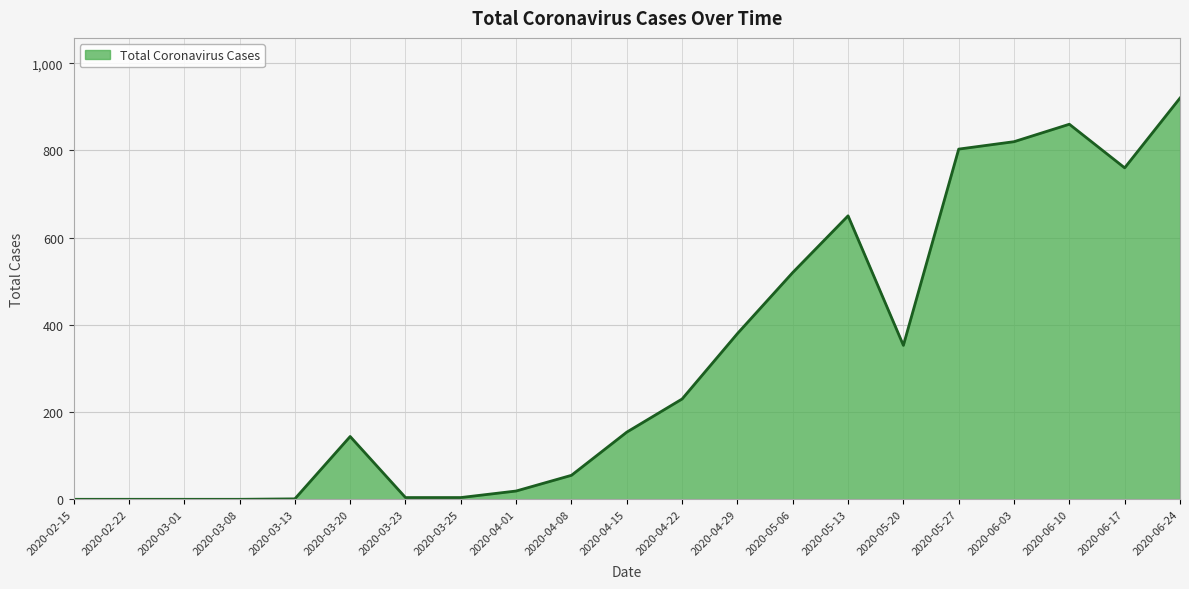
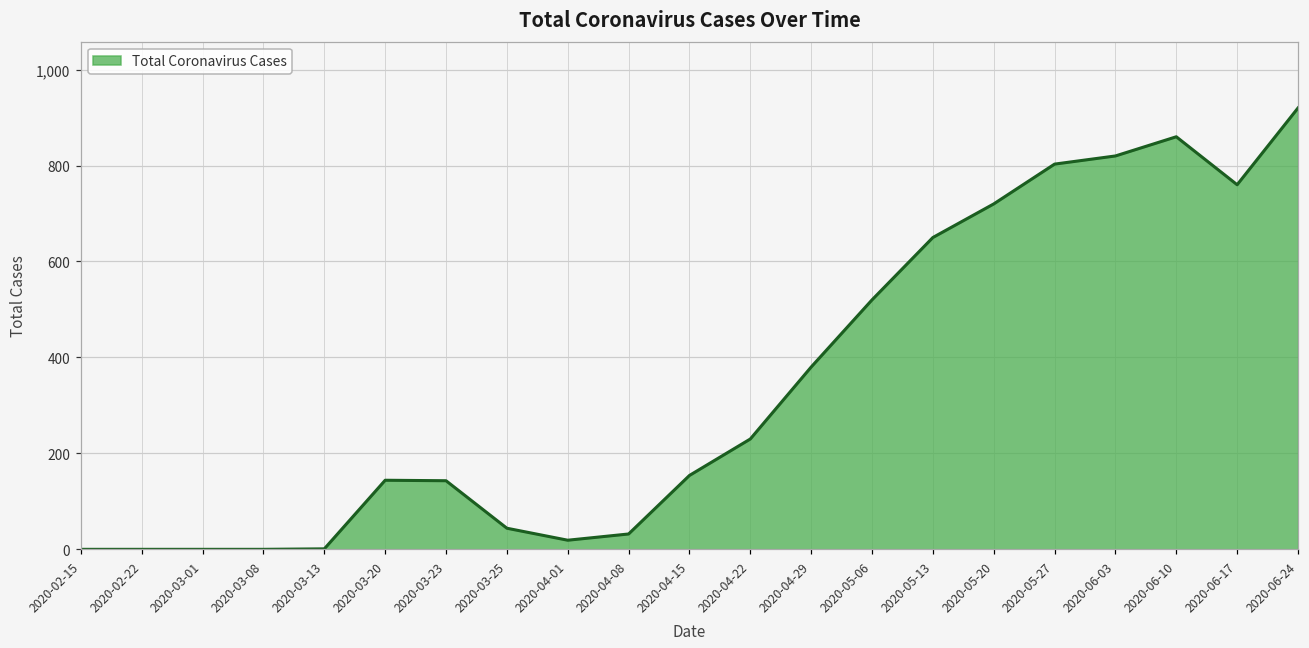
2020-03-23: 0 -> 140
2020-03-25: 0 -> 40
2020-04-08: 60 -> 30
2020-05-20: 350 -> 720
